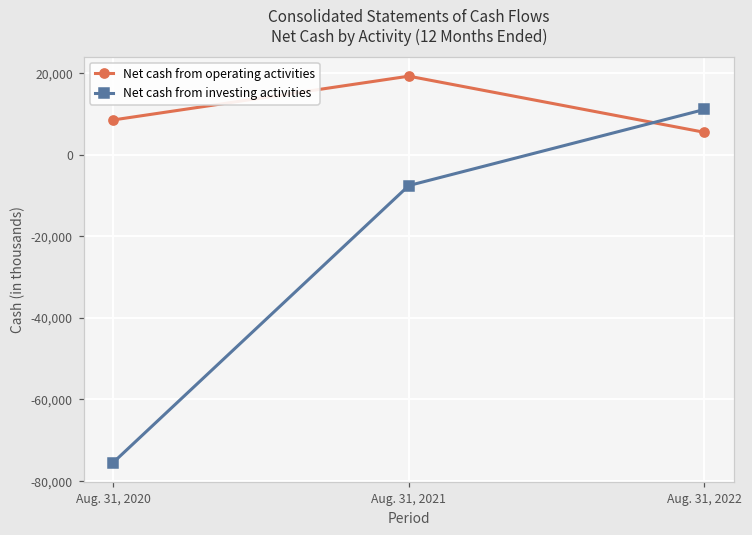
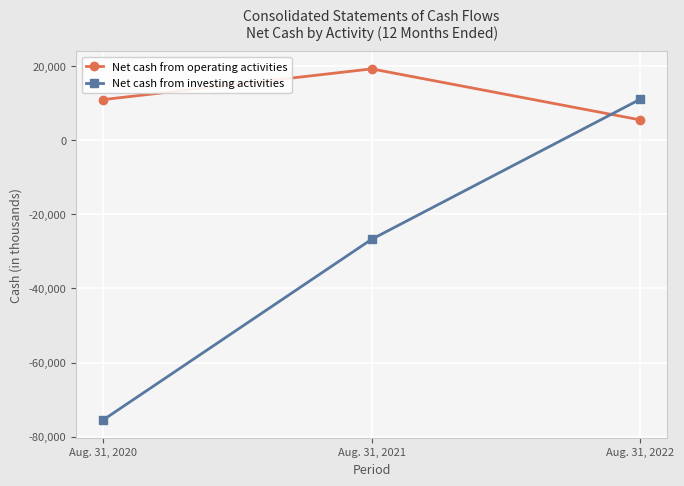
Net cash from operating activities, Aug. 31, 2020: 8,000 -> 11,000
Net cash from investing activities, Aug. 31, 2021: -8,000 -> -27,000
